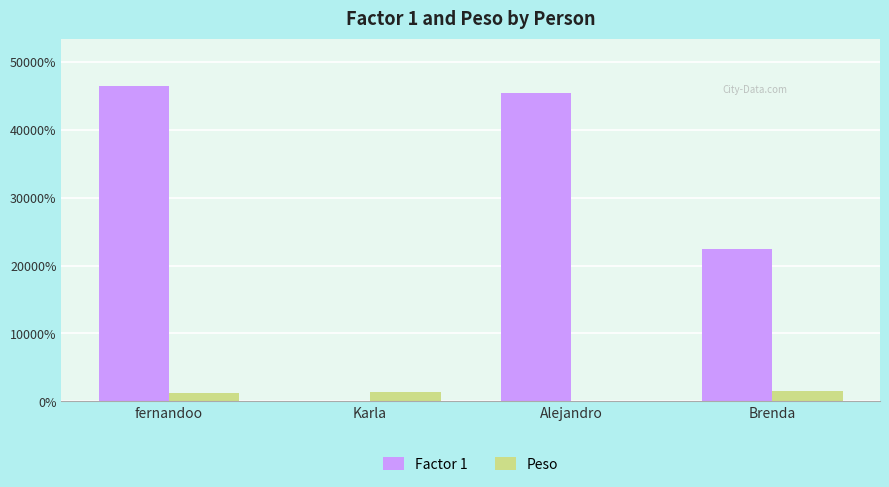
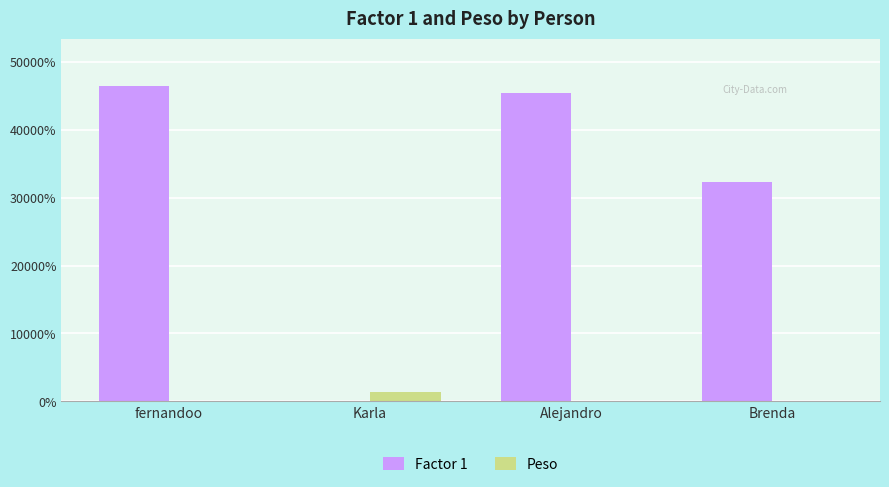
Peso, fernandoo: 1000% -> 0%
Factor 1, Brenda: 22000% -> 32000%
Peso, Brenda: 1000% -> 0%
